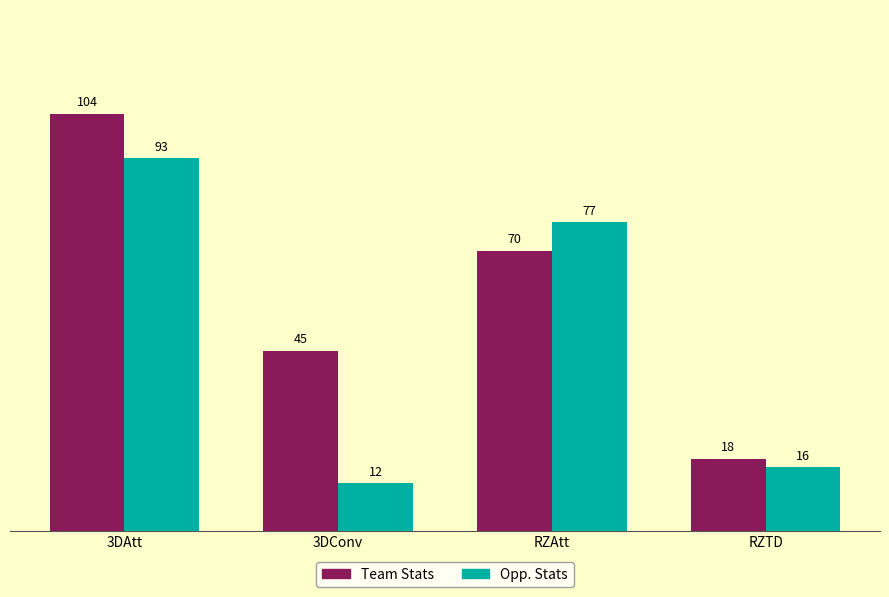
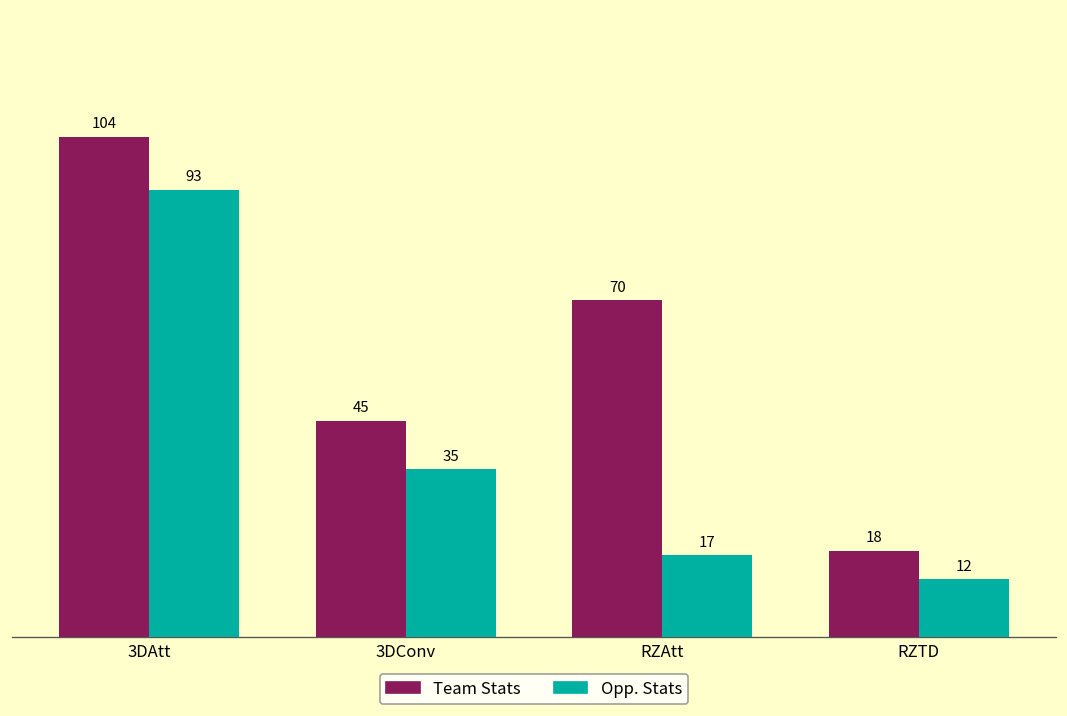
Opp. Stats, 3DConv: 12 -> 35
Opp. Stats, RZAtt: 77 -> 17
Opp. Stats, RZTD: 16 -> 12
